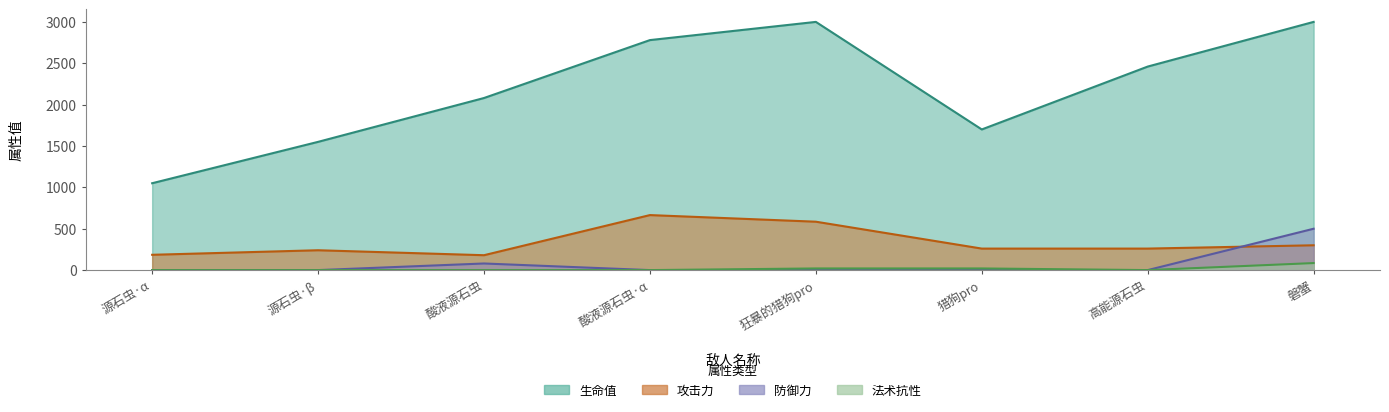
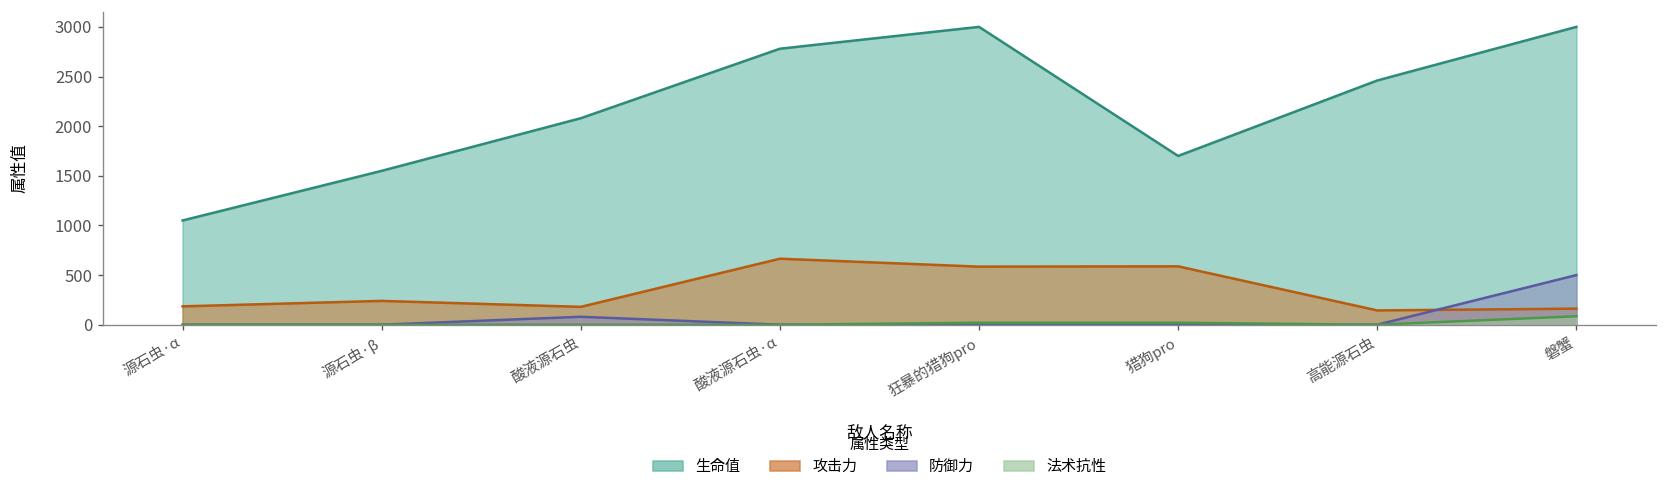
攻击力, 猎狗pro: 300 -> 600
攻击力, 高能源石虫: 300 -> 100
攻击力, 磐蟹: 300 -> 200
